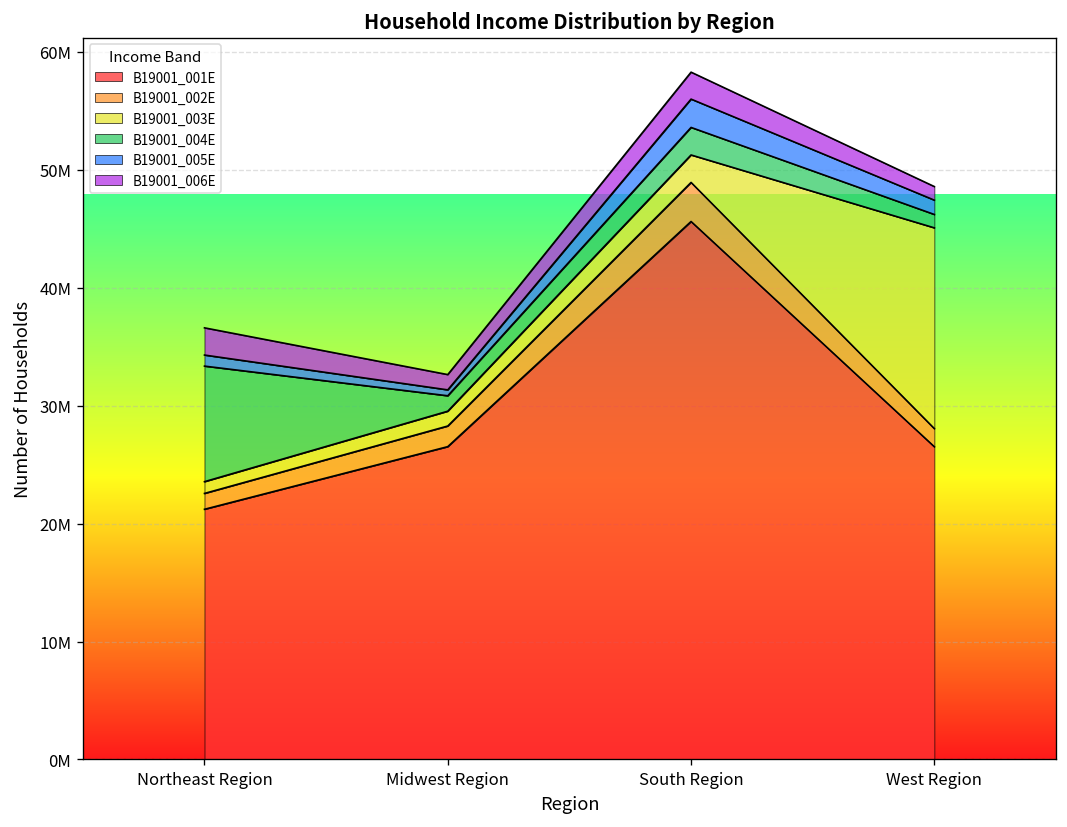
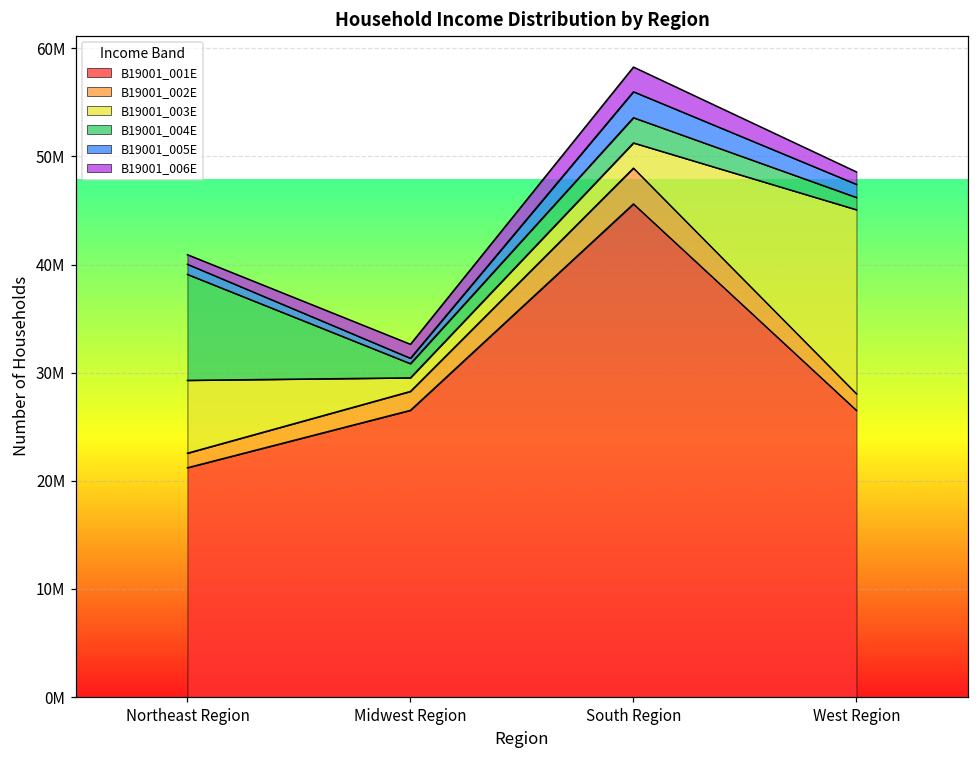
B19001_003E, Northeast Region: 1000000 -> 7000000
B19001_006E, Northeast Region: 2000000 -> 1000000
